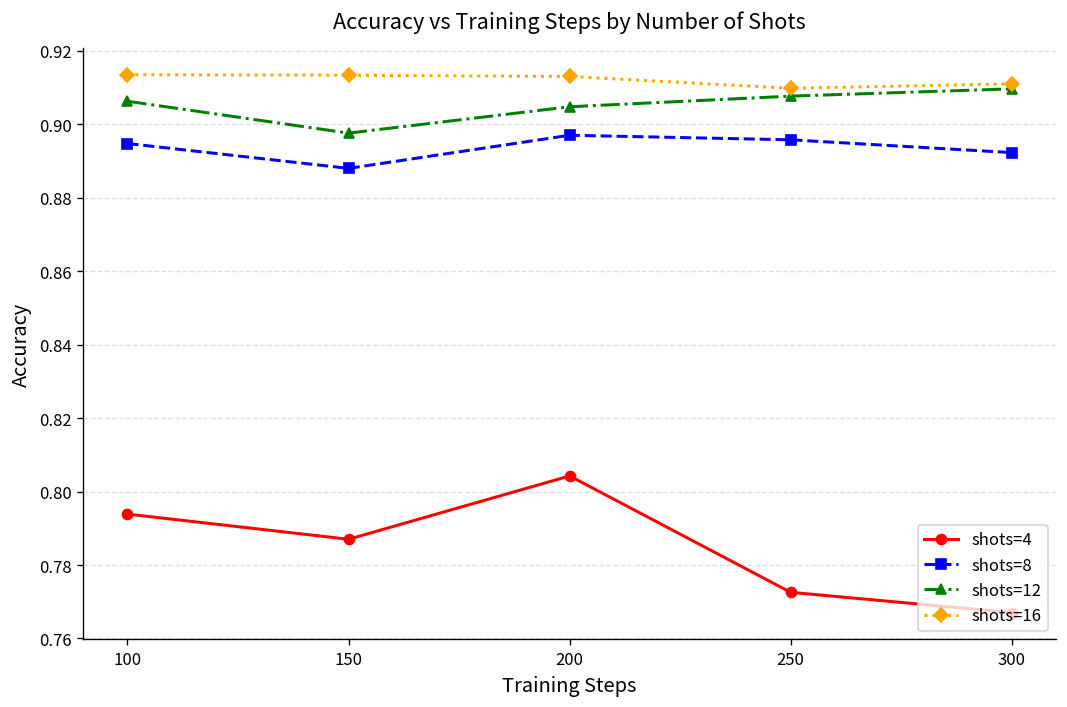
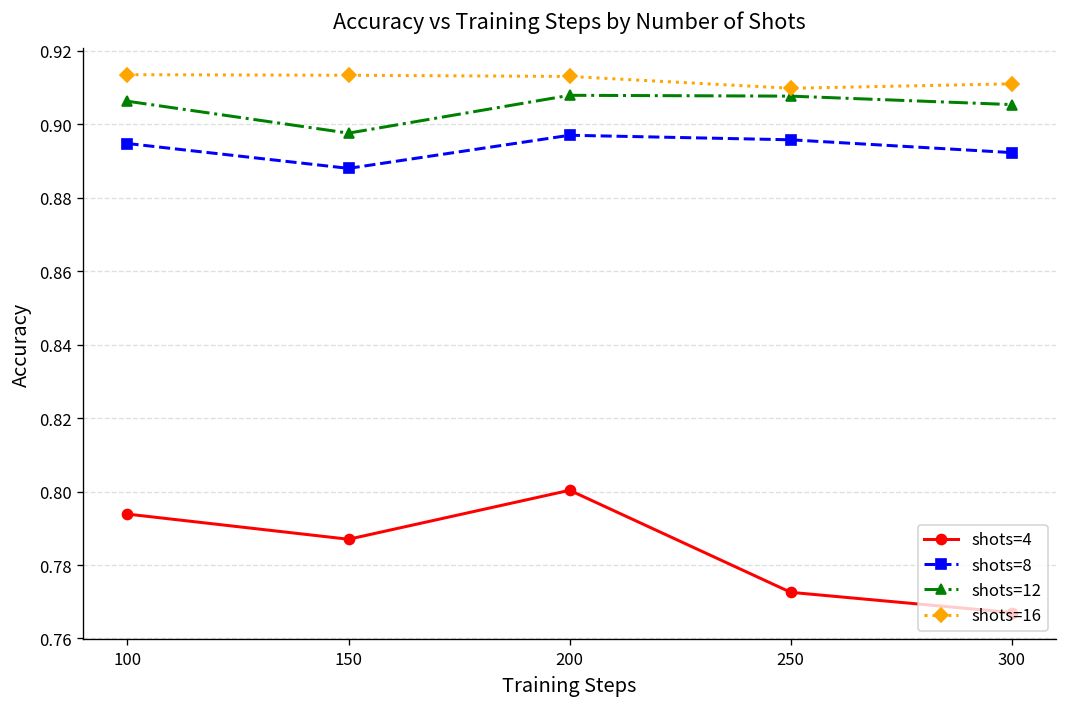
shots=4, 200: 0.804 -> 0.800
shots=12, 200: 0.905 -> 0.908
shots=12, 300: 0.910 -> 0.905
